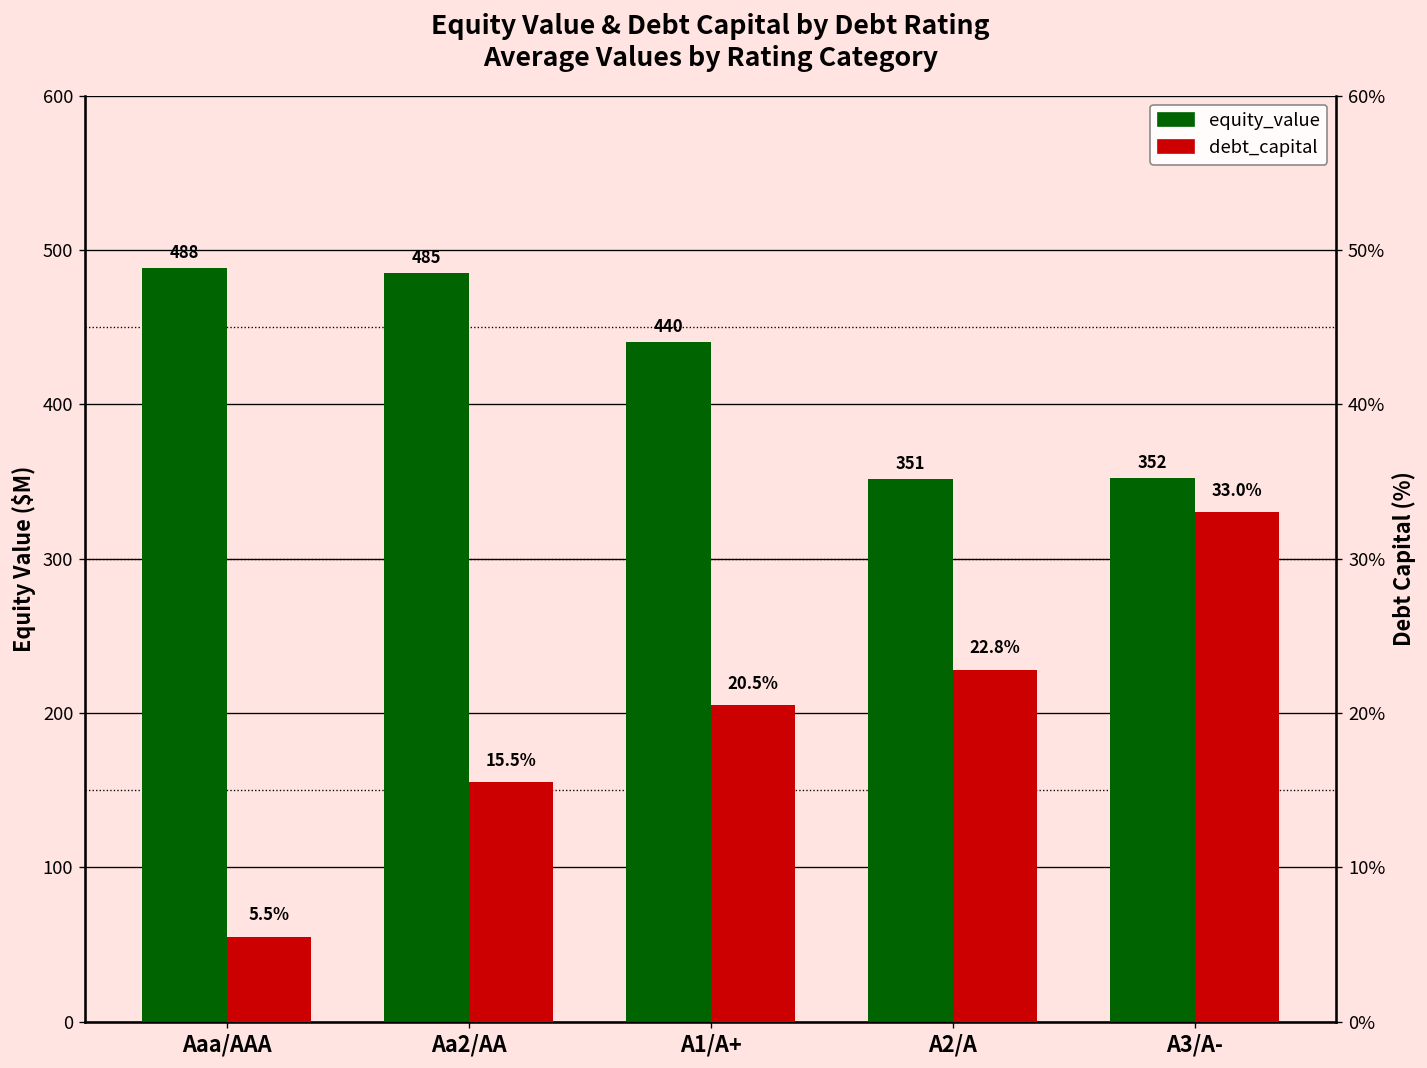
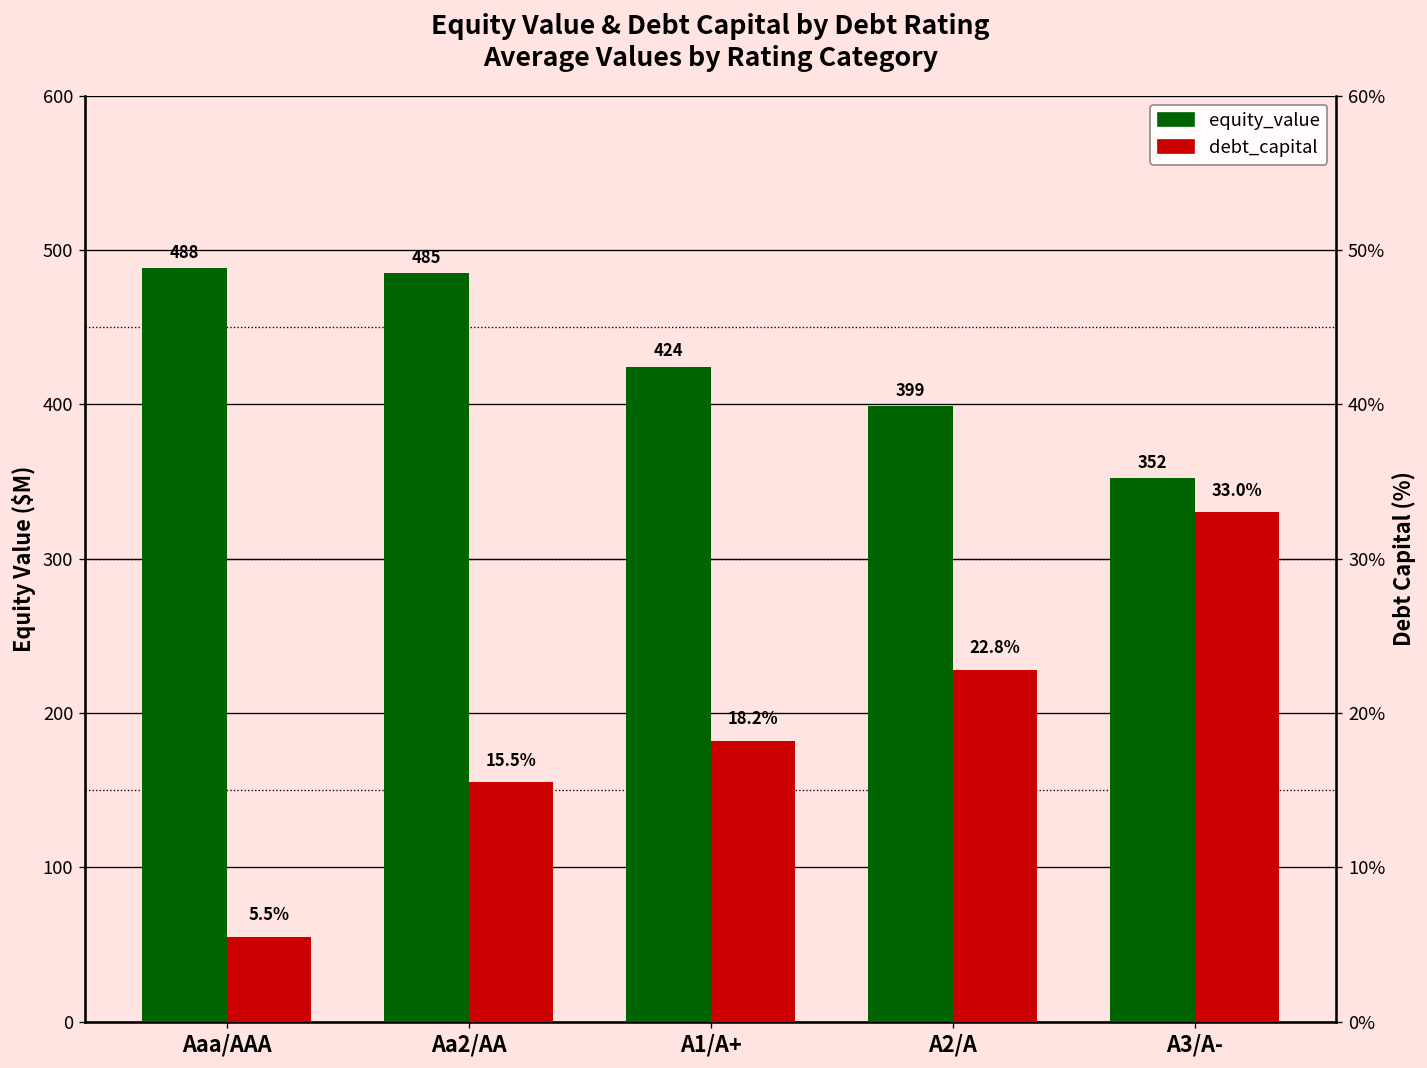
equity_value, A1/A+: 440 -> 424
equity_value, A2/A: 351 -> 399
debt_capital, A1/A+: 20.5% -> 18.2%
